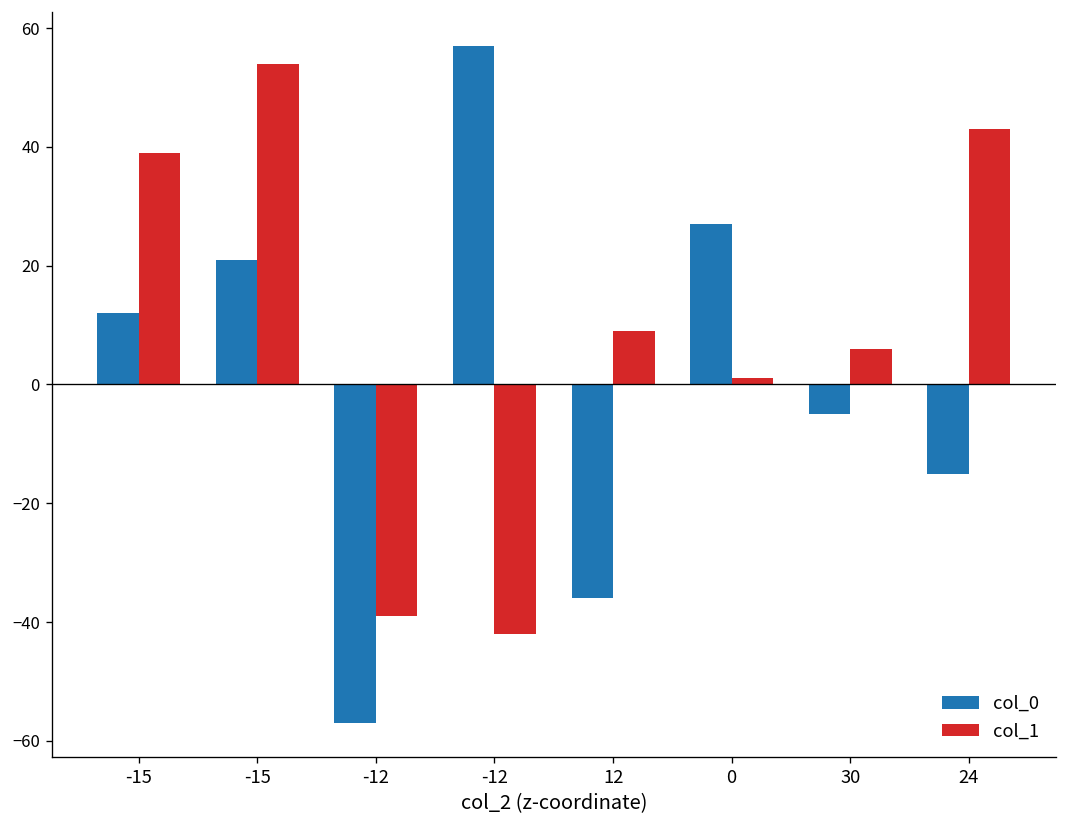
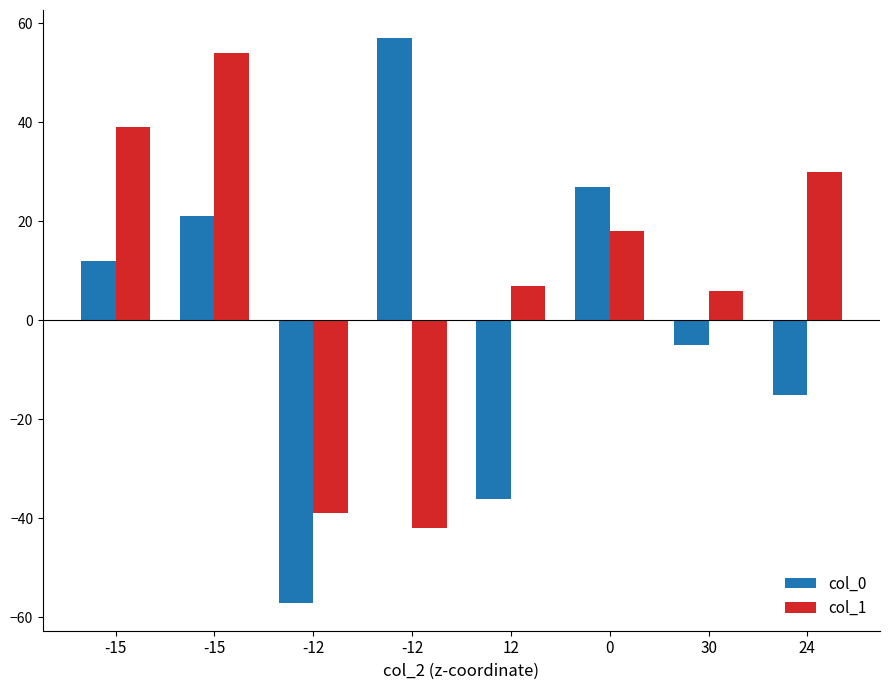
col_1, 12: 9 -> 7
col_1, 0: 1 -> 18
col_1, 24: 43 -> 30
